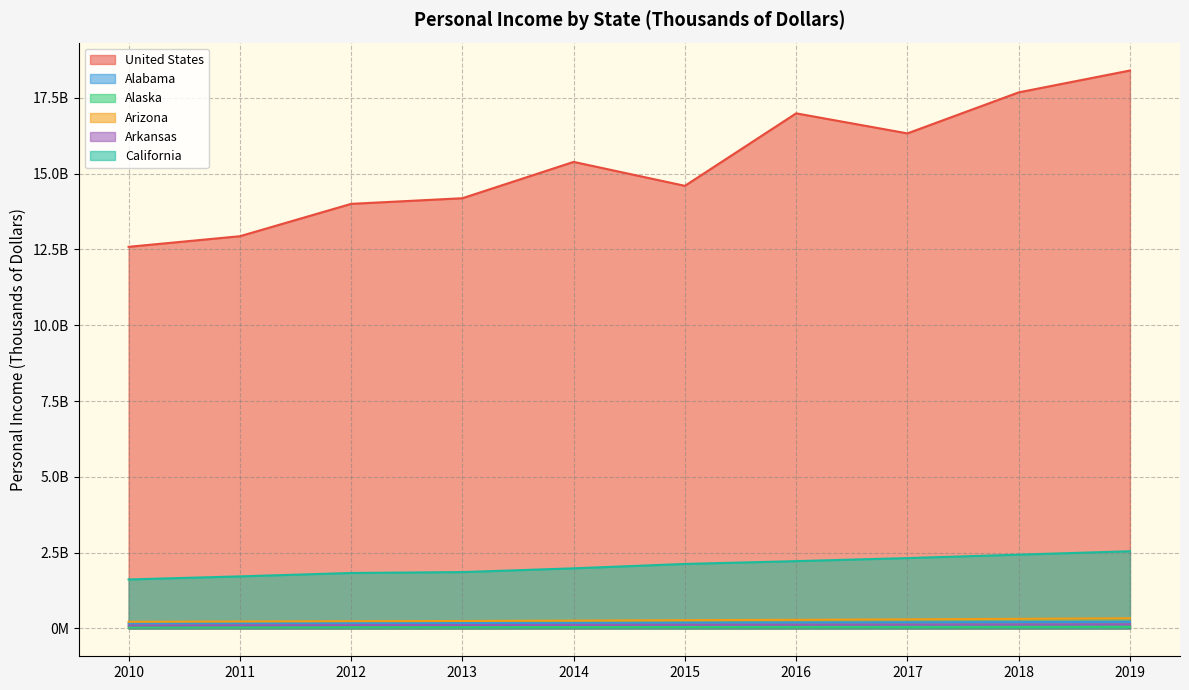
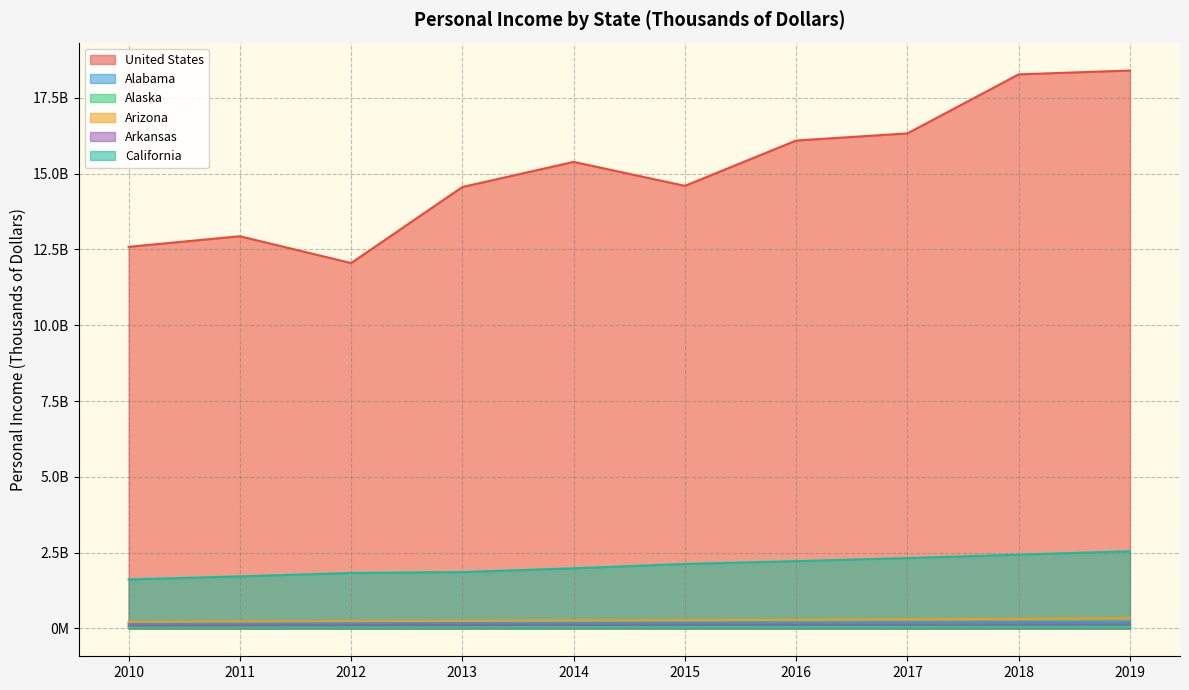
United States, 2012: 14000000000 -> 12100000000
United States, 2013: 14200000000 -> 14600000000
United States, 2016: 17000000000 -> 16100000000
United States, 2018: 17700000000 -> 18300000000
